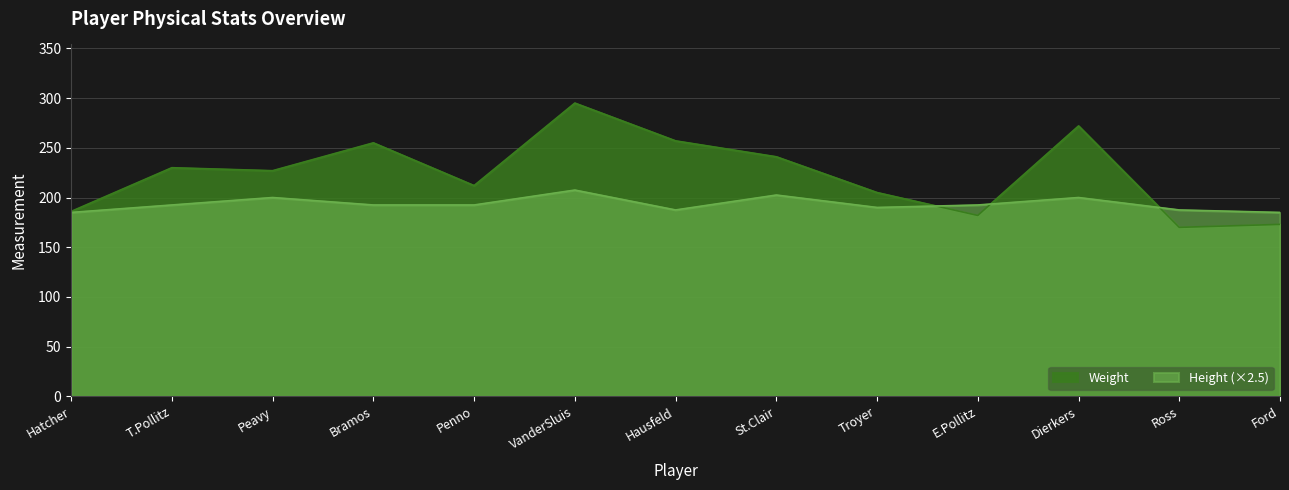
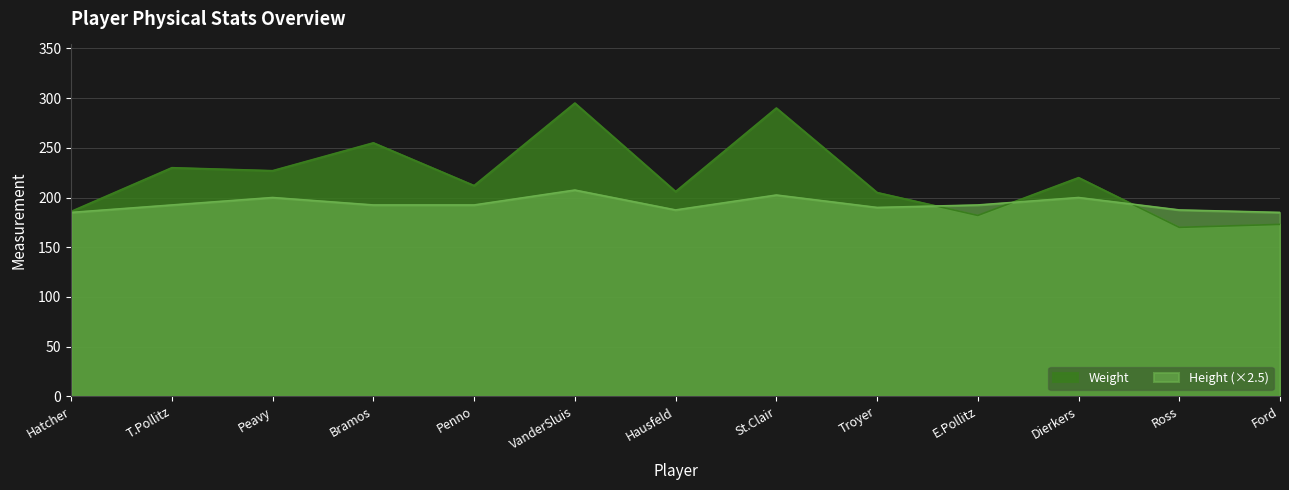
Weight, Hausfeld: 260 -> 210
Weight, St.Clair: 240 -> 290
Weight, Dierkers: 270 -> 220
